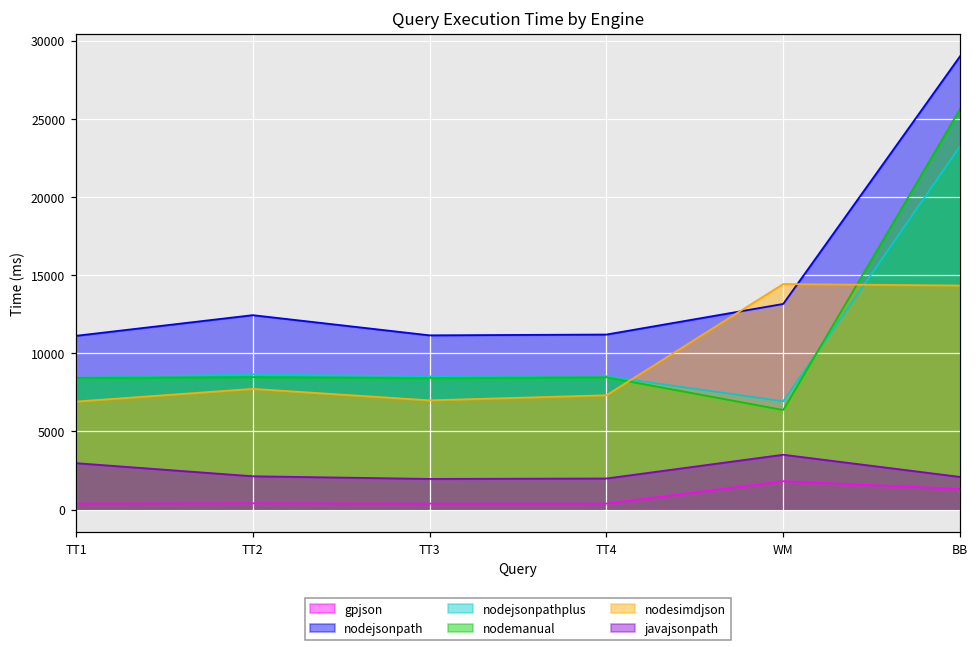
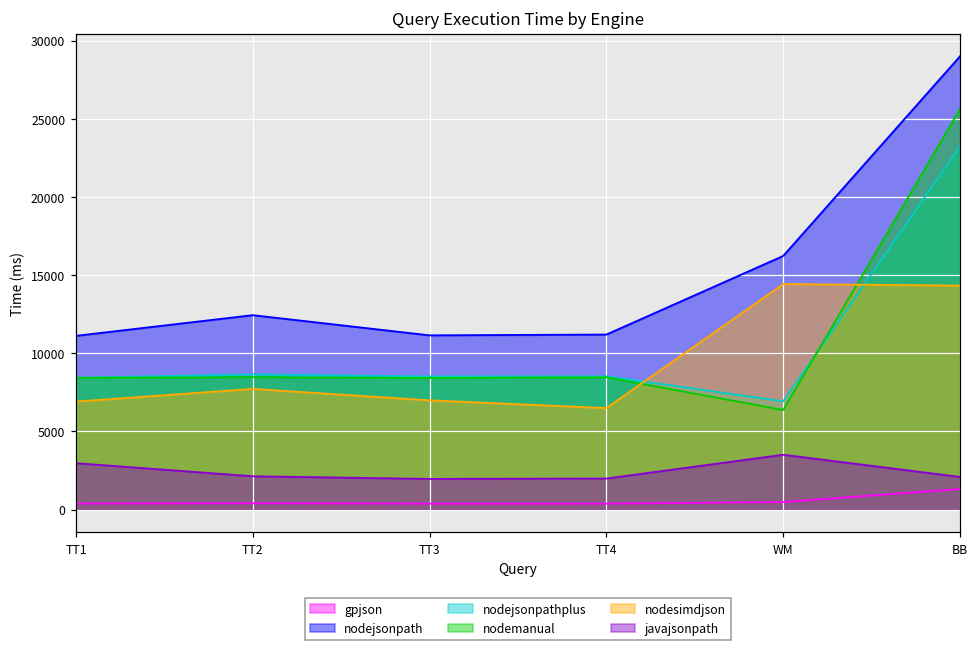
nodesimdjson, TT4: 7300 -> 6500
gpjson, WM: 1800 -> 500
nodejsonpath, WM: 13200 -> 16200
